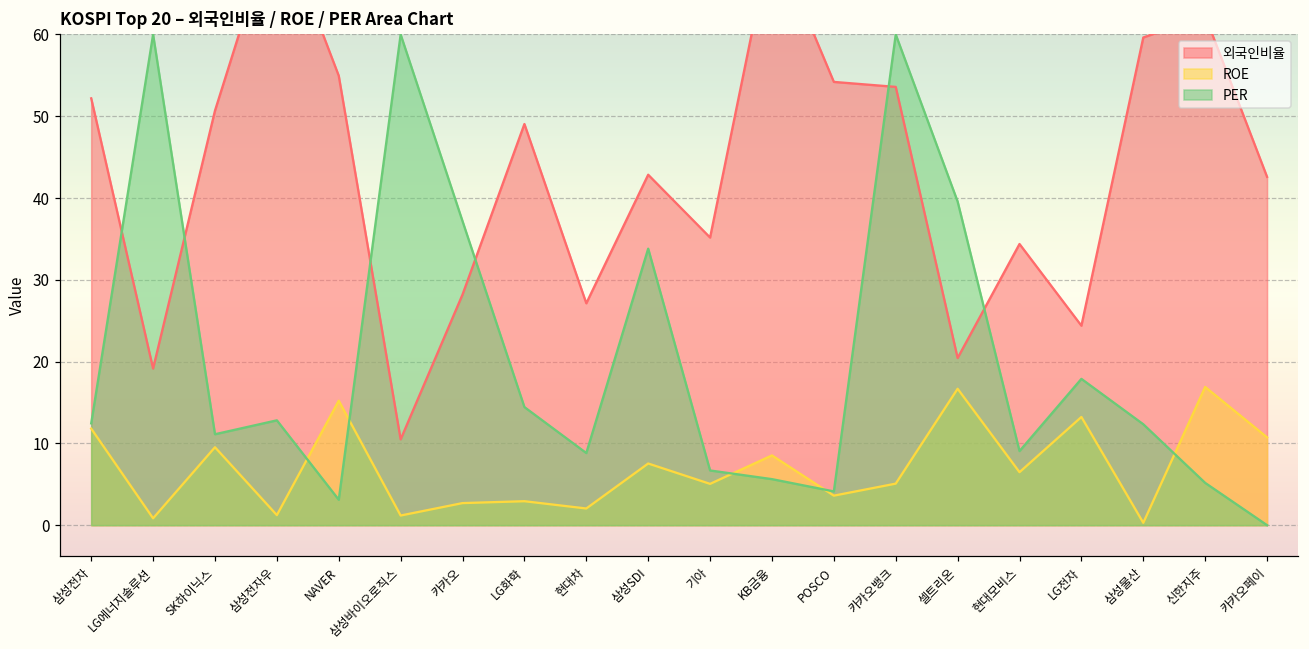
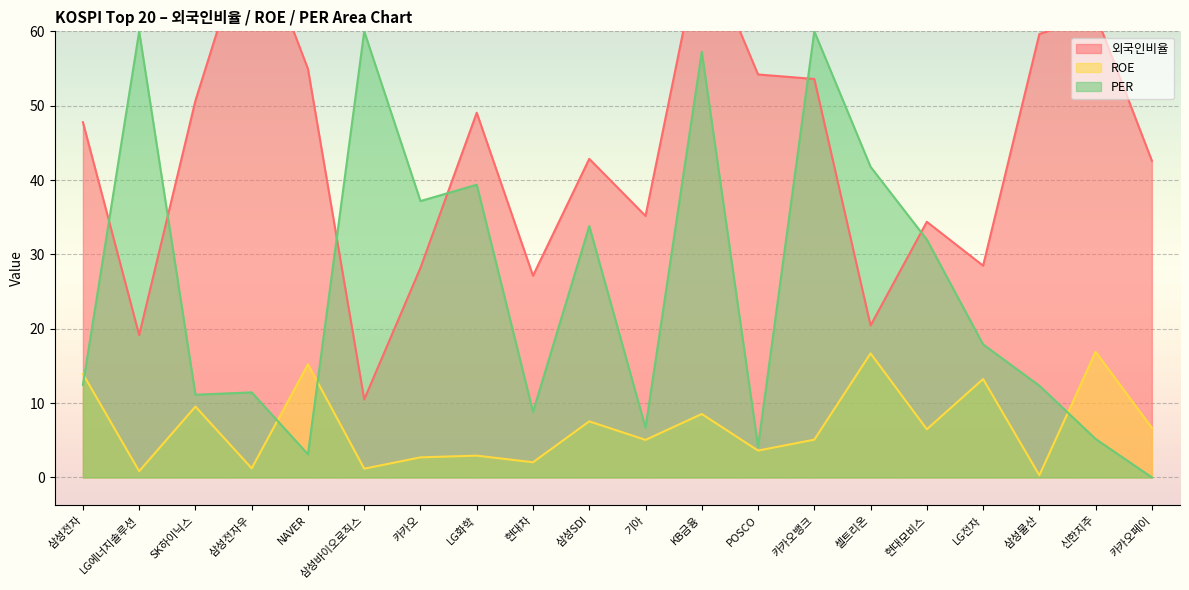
외국인비율, 삼성전자: 52 -> 48
ROE, 삼성전자: 12 -> 14
PER, 삼성전자우: 13 -> 11
PER, LG화학: 14 -> 39
PER, KB금융: 6 -> 57
PER, 셀트리온: 40 -> 42
PER, 현대모비스: 9 -> 32
외국인비율, LG전자: 24 -> 28
ROE, 카카오페이: 11 -> 7
